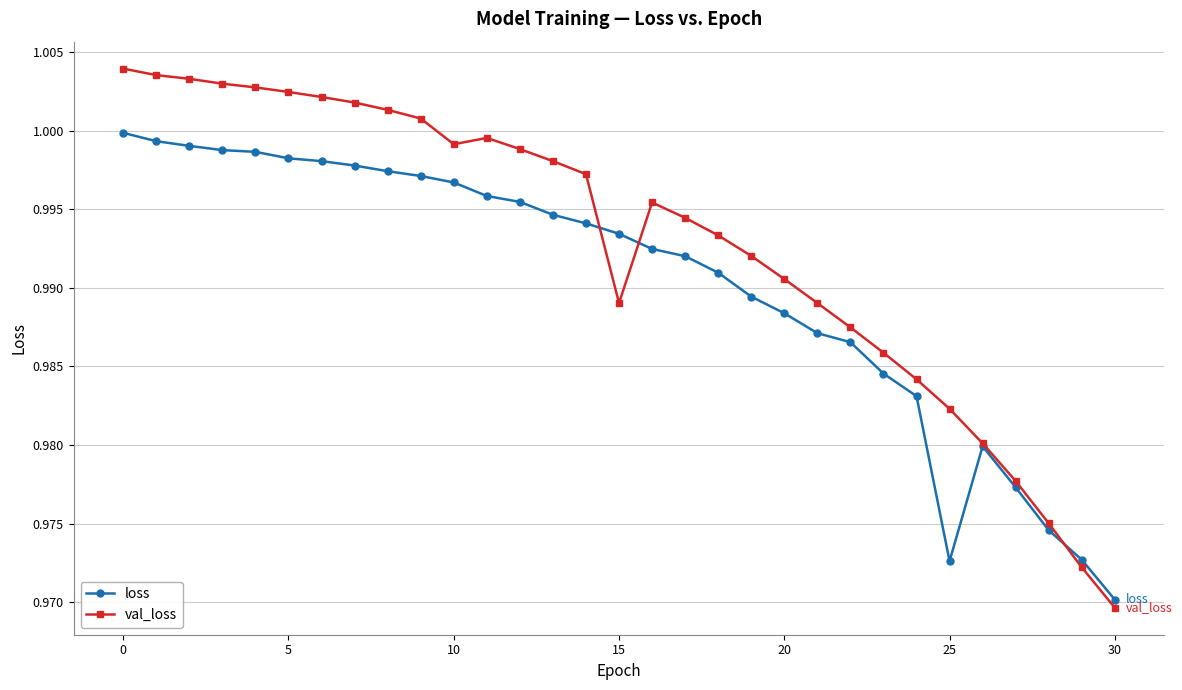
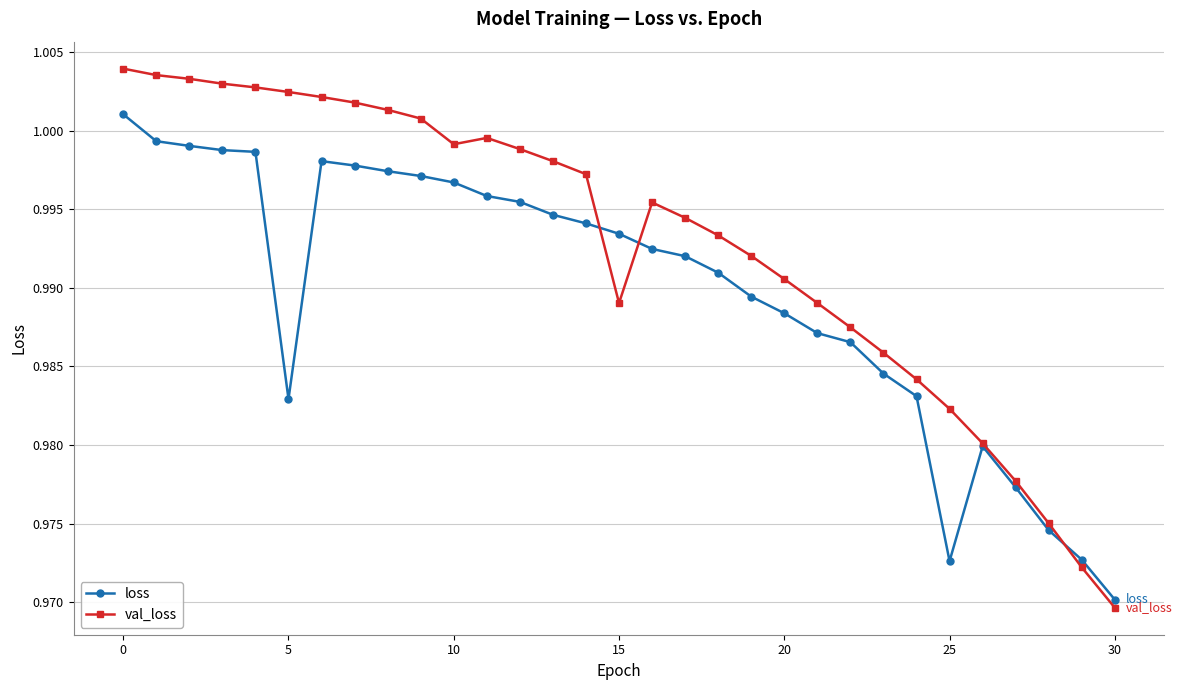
loss, 0: 0.9999 -> 1.0010
loss, 5: 0.9982 -> 0.9829
